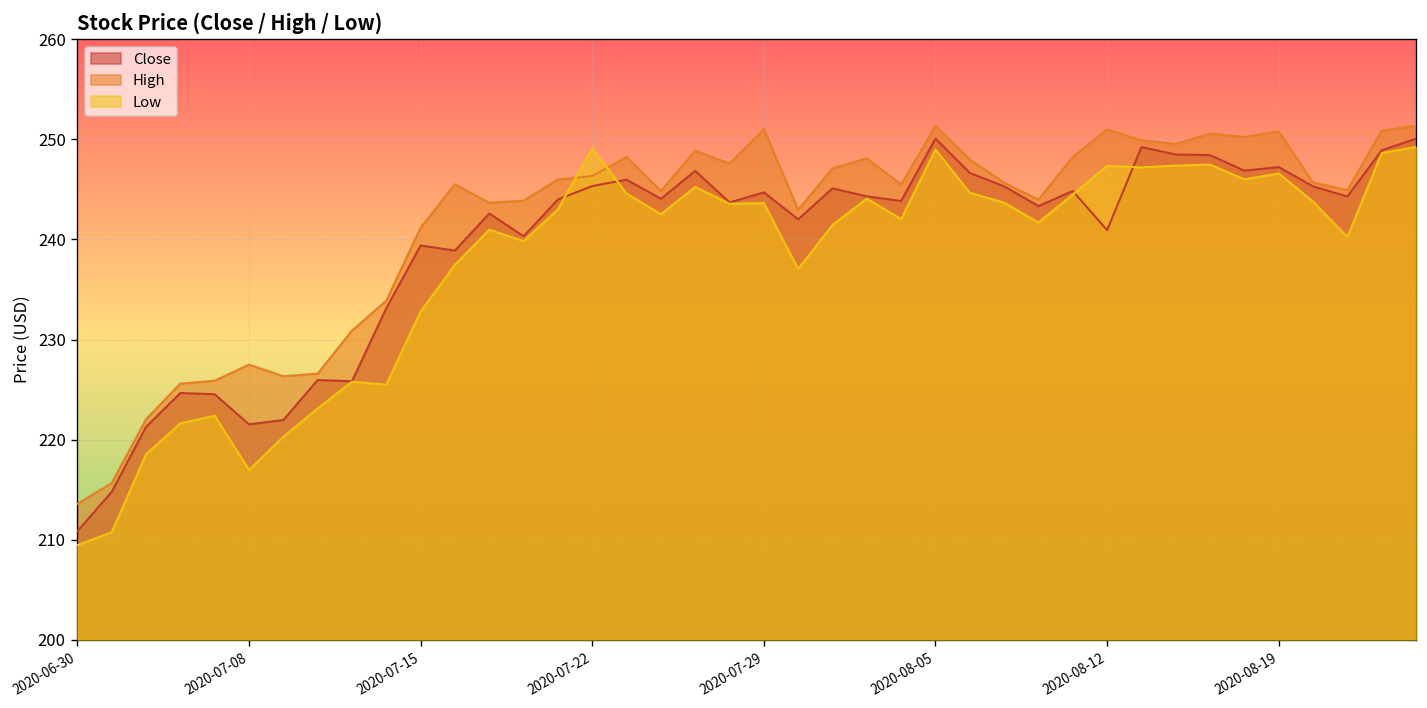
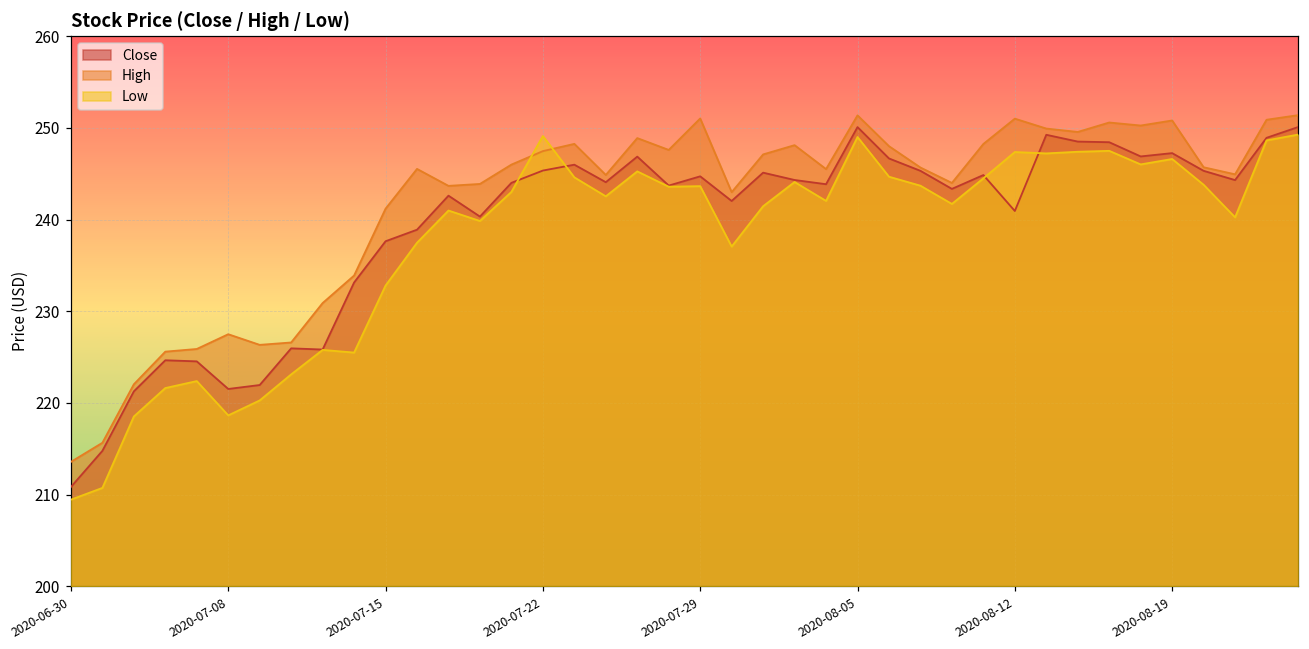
Low, 2020-07-08: 217 -> 219
Close, 2020-07-15: 239 -> 238
High, 2020-07-22: 246 -> 247
